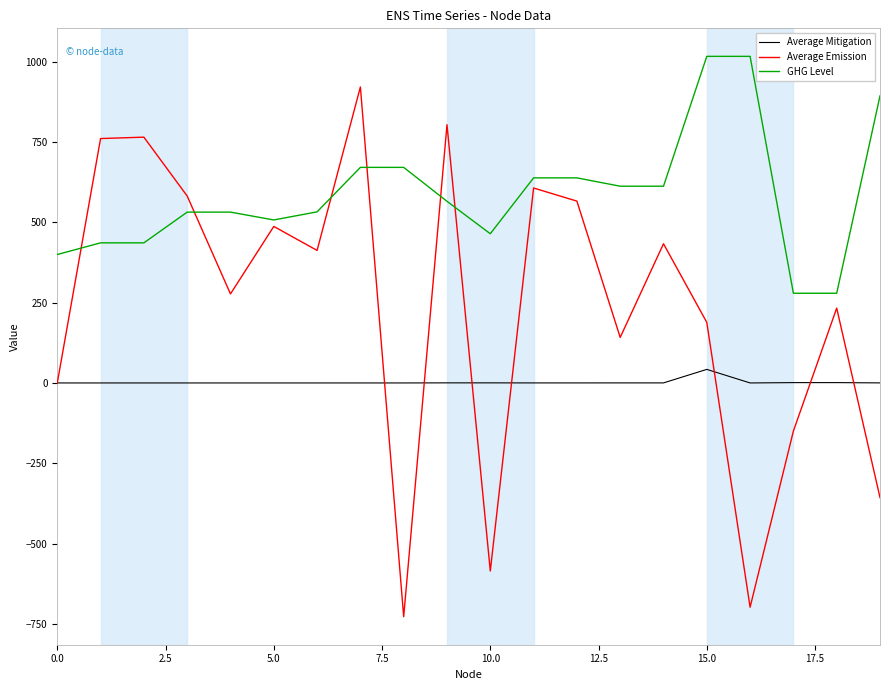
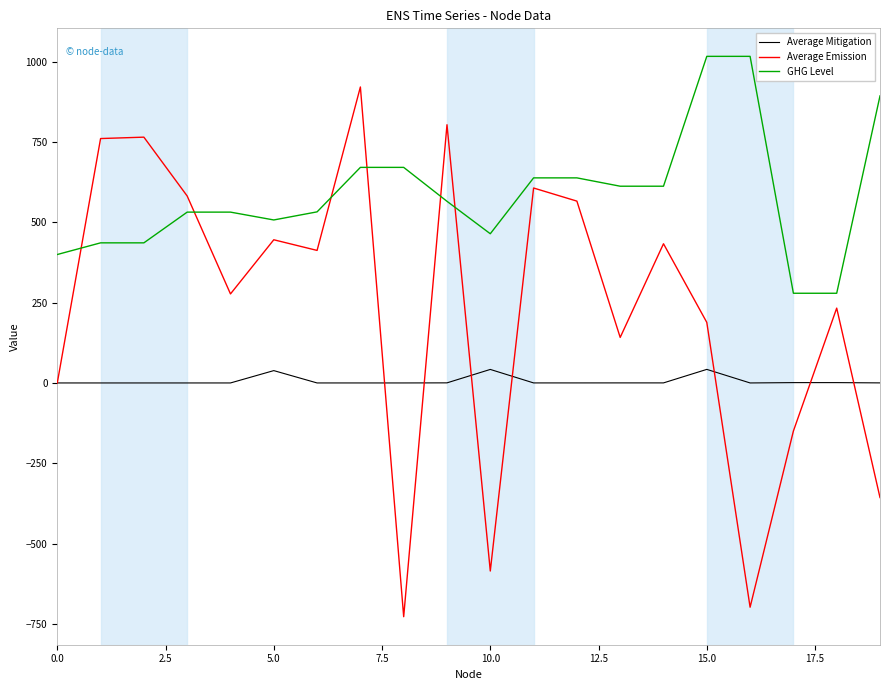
Average Mitigation, 5.0: 0 -> 40
Average Emission, 5.0: 490 -> 450
Average Mitigation, 10.0: 0 -> 40
